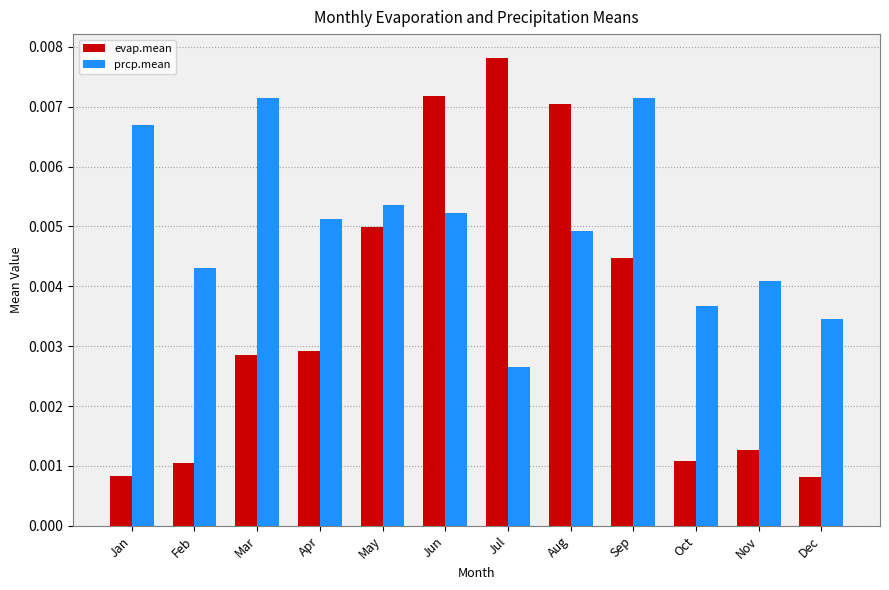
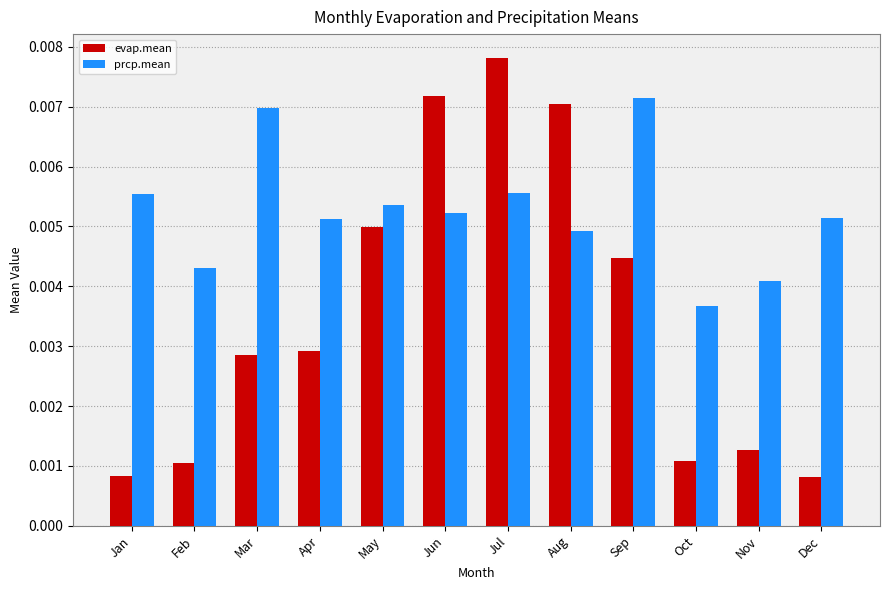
prcp.mean, Jan: 0.0067 -> 0.0055
prcp.mean, Mar: 0.0072 -> 0.0070
prcp.mean, Jul: 0.0027 -> 0.0056
prcp.mean, Dec: 0.0035 -> 0.0051
